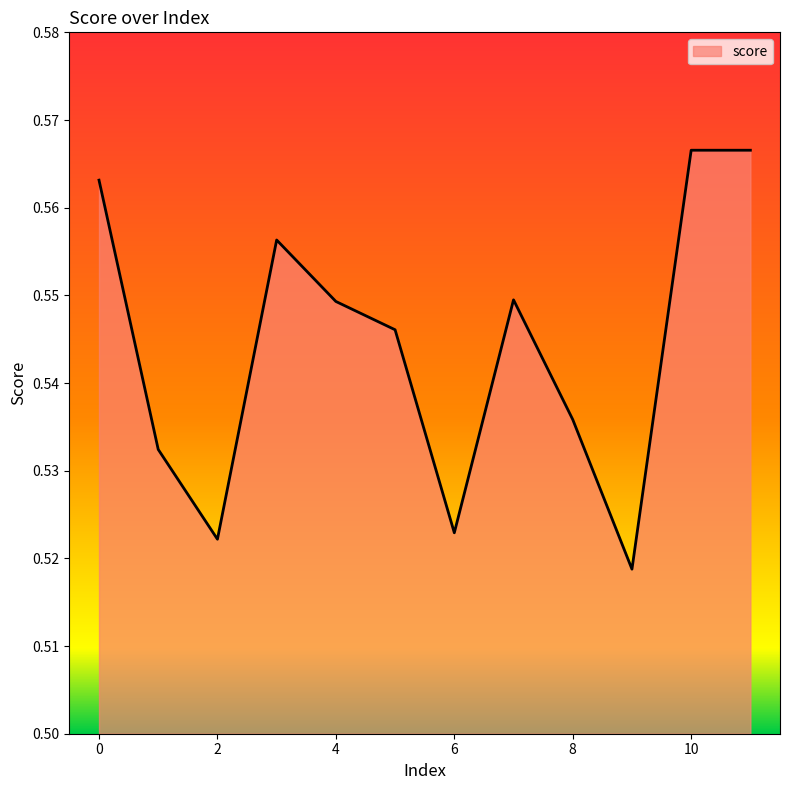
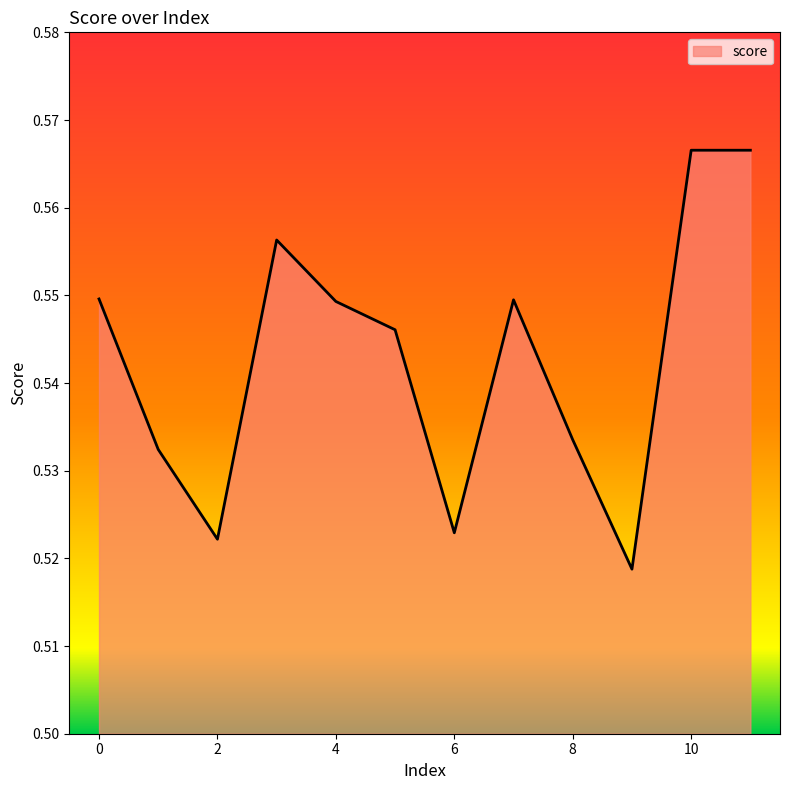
0: 0.563 -> 0.550
8: 0.536 -> 0.534
